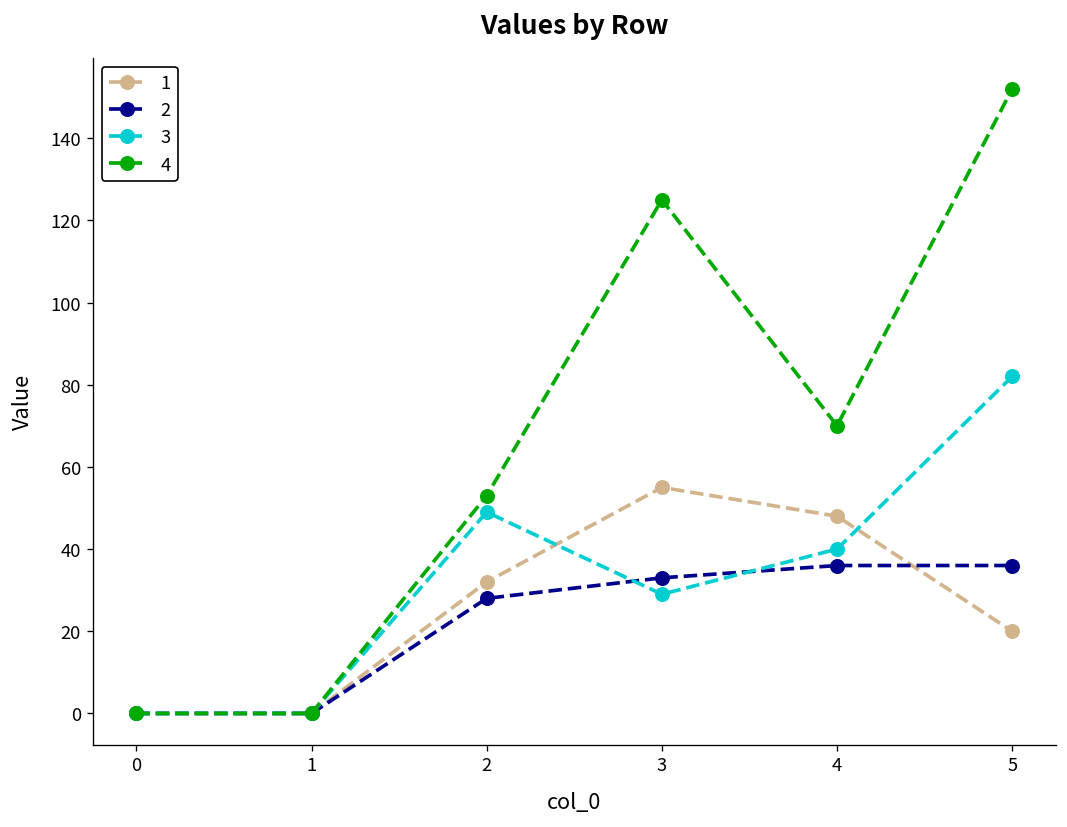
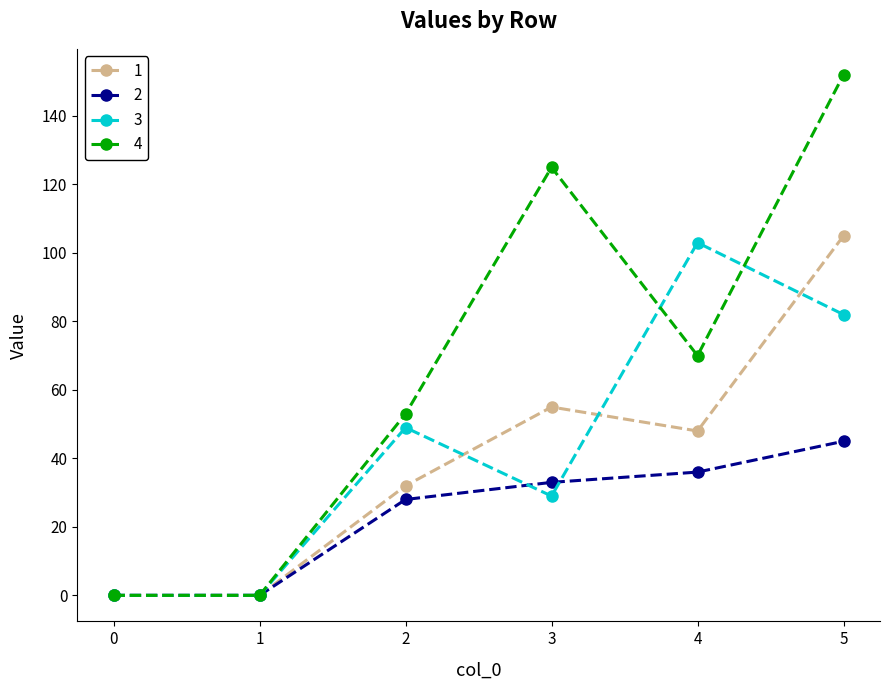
3, 4: 40 -> 103
1, 5: 20 -> 105
2, 5: 36 -> 45
